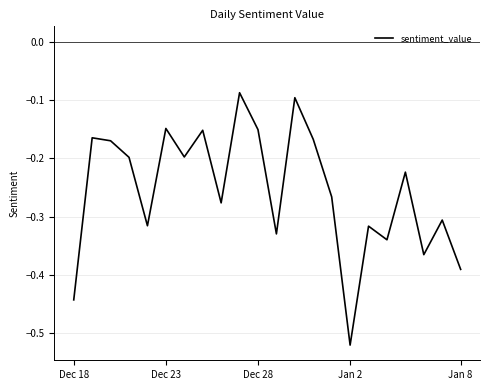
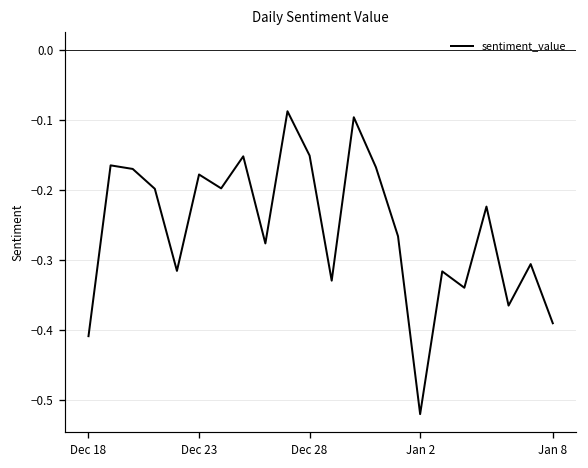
Dec 18: -0.44 -> -0.41
Dec 23: -0.15 -> -0.18
